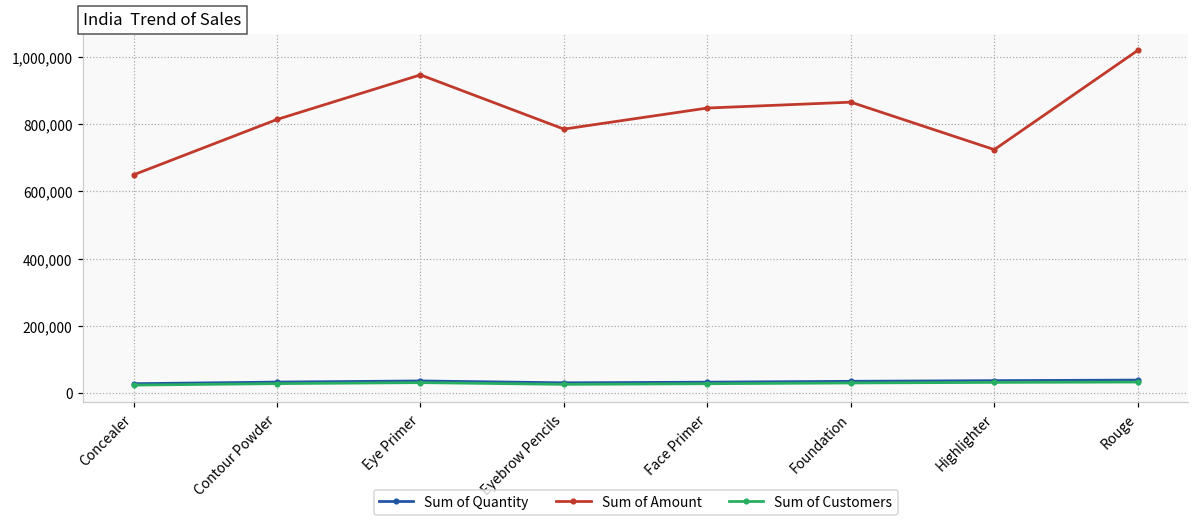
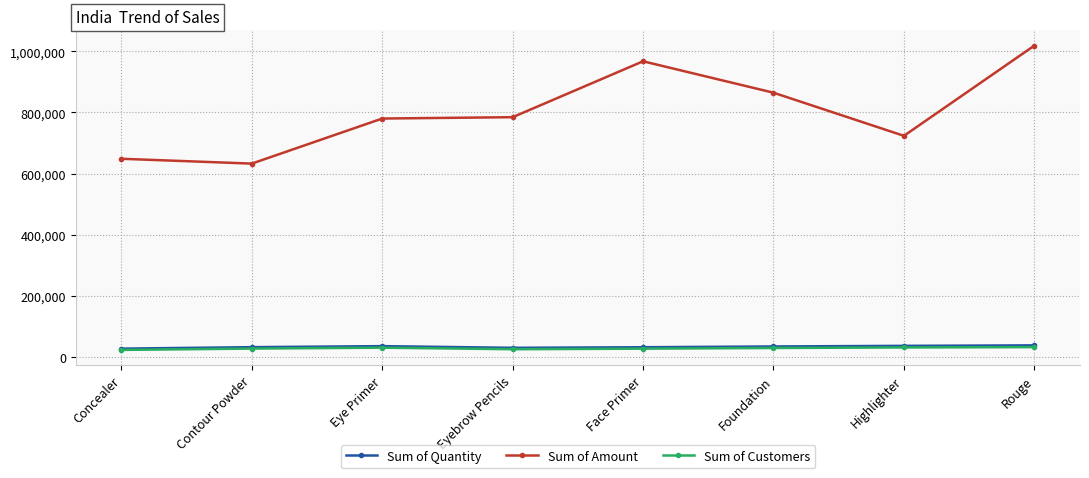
Sum of Amount, Contour Powder: 810,000 -> 630,000
Sum of Amount, Eye Primer: 950,000 -> 780,000
Sum of Amount, Face Primer: 850,000 -> 970,000
